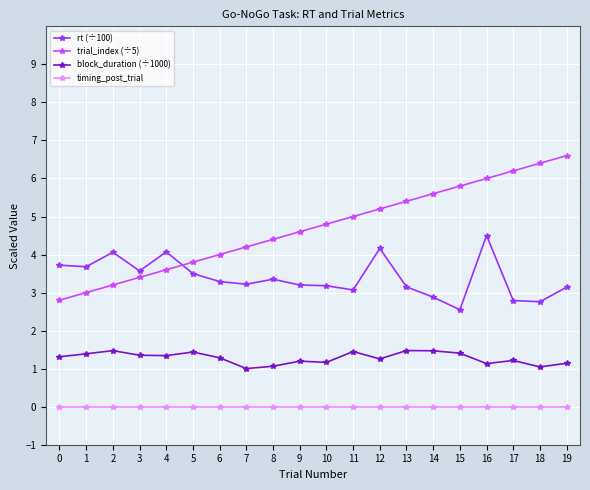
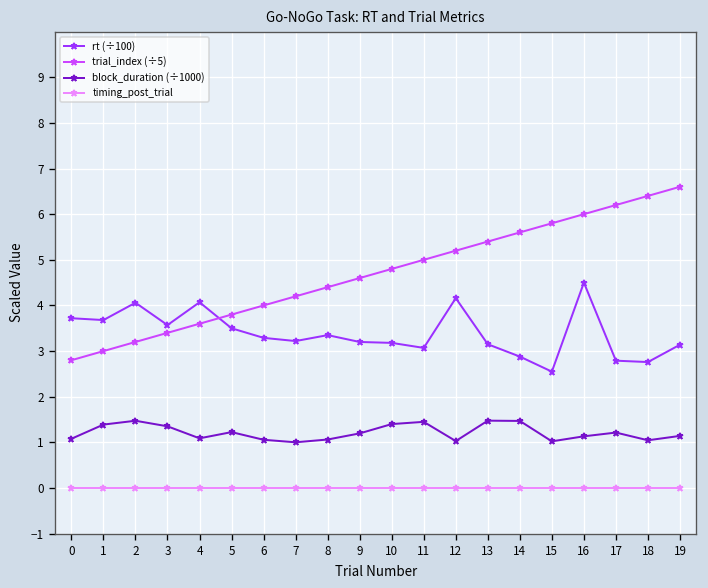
block_duration (÷1000), 0: 1.3 -> 1.1
block_duration (÷1000), 4: 1.3 -> 1.1
block_duration (÷1000), 5: 1.4 -> 1.2
block_duration (÷1000), 6: 1.3 -> 1.1
block_duration (÷1000), 10: 1.2 -> 1.4
block_duration (÷1000), 12: 1.3 -> 1.0
block_duration (÷1000), 15: 1.4 -> 1.0
